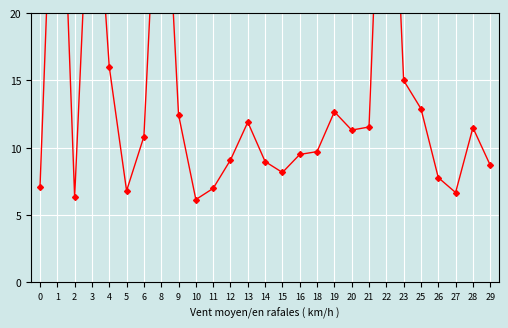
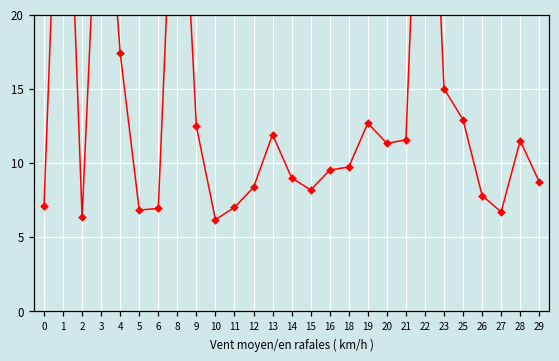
4: 16.0 -> 17.4
6: 10.8 -> 6.9
12: 9.1 -> 8.3
